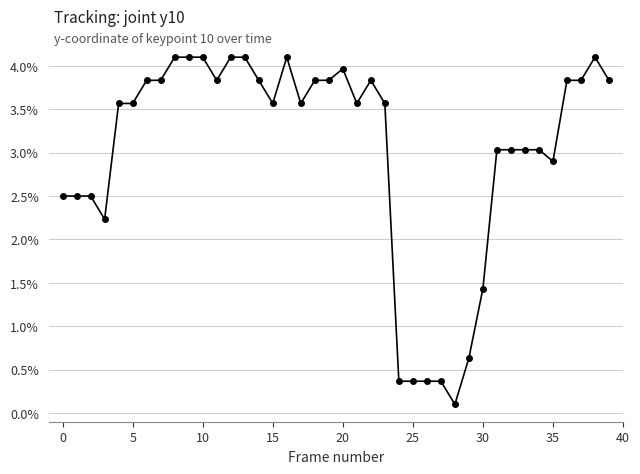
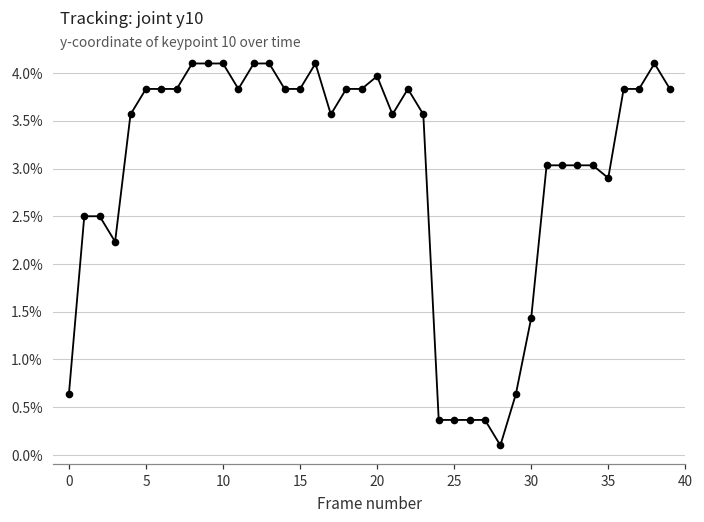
0: 2.5% -> 0.6%
5: 3.6% -> 3.8%
15: 3.6% -> 3.8%
